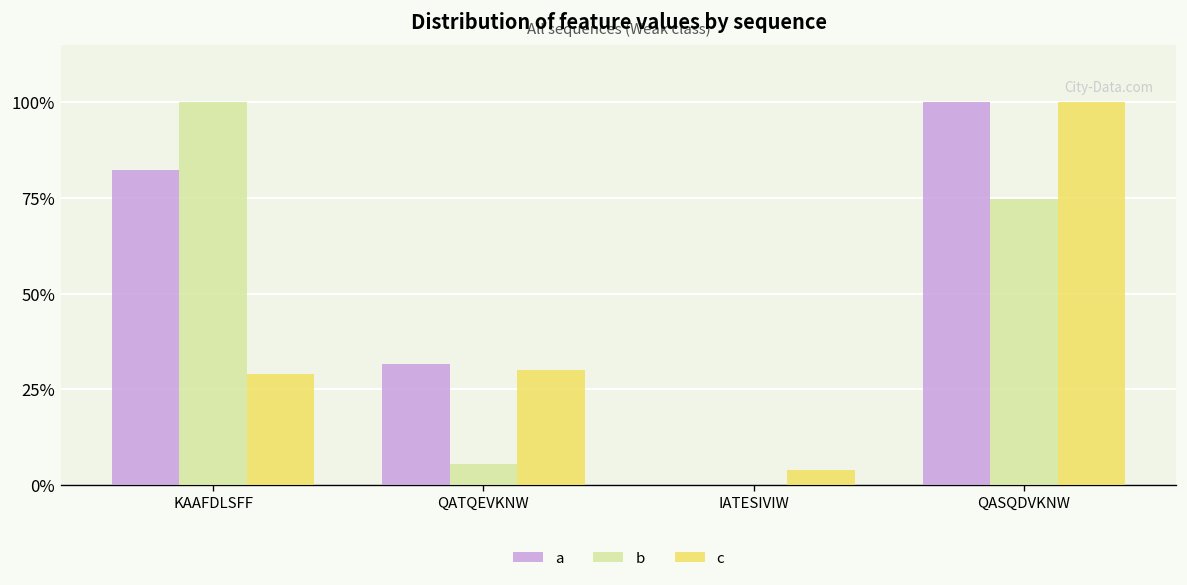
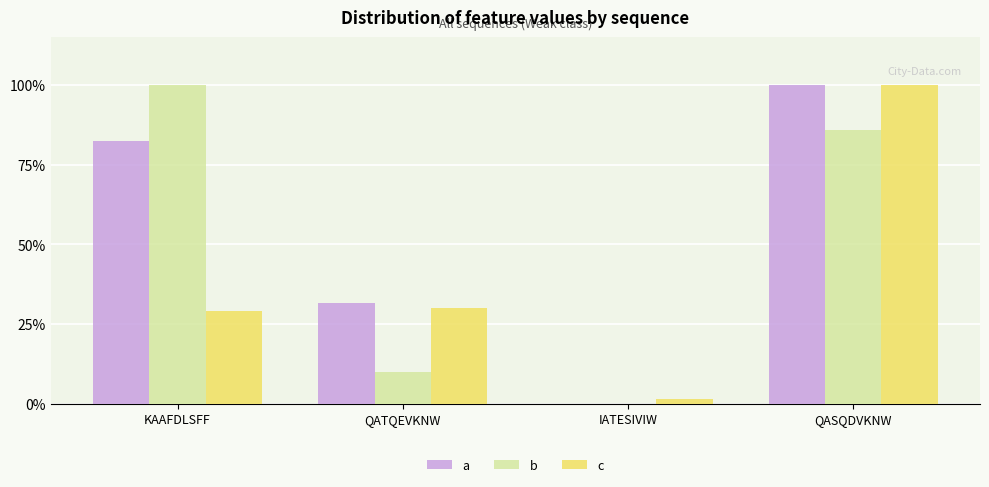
b, QATQEVKNW: 5% -> 10%
c, IATESIVIW: 4% -> 1%
b, QASQDVKNW: 75% -> 86%
